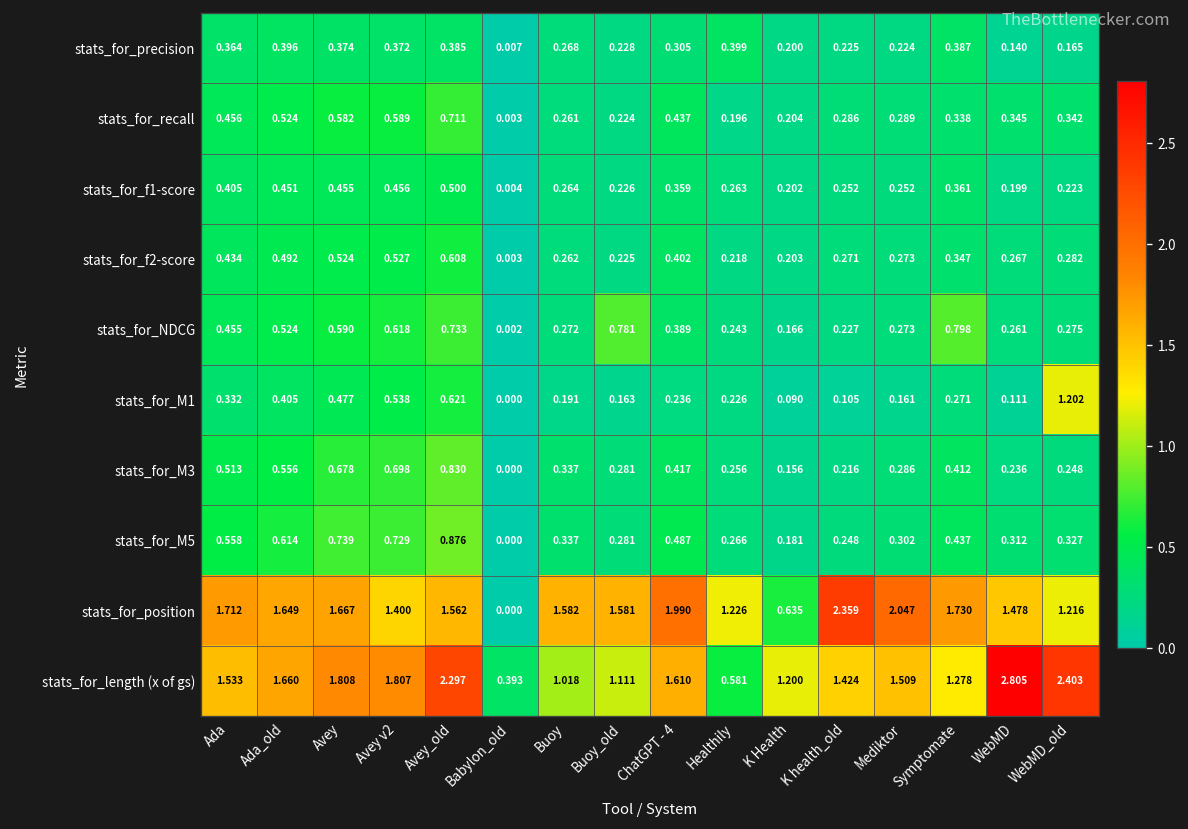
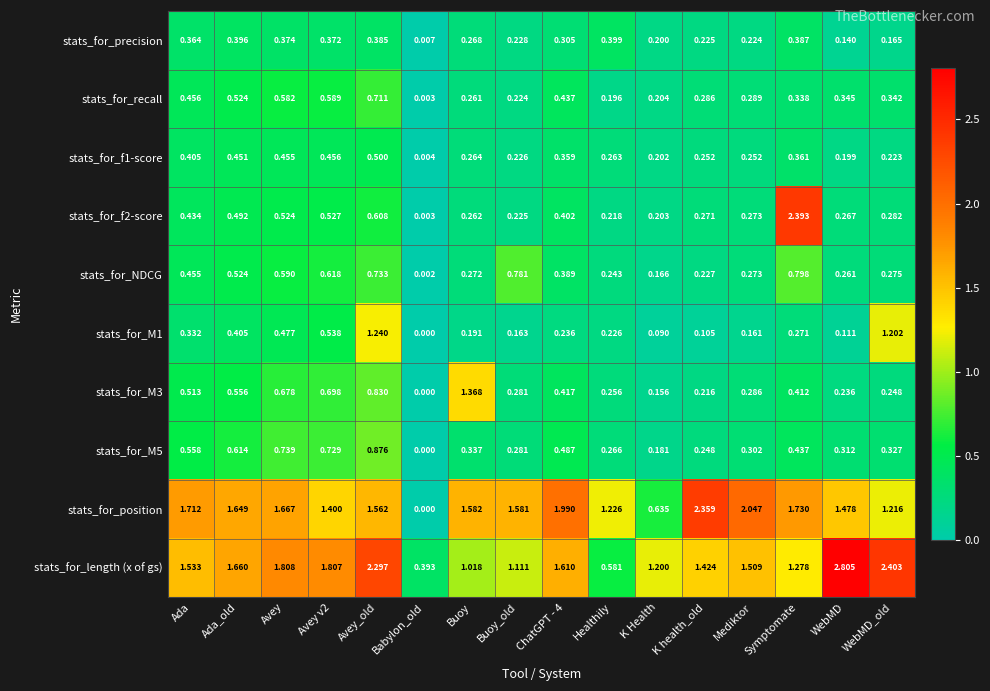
stats_for_f2-score, Symptomate: 0.347 -> 2.393
stats_for_M1, Avey_old: 0.621 -> 1.240
stats_for_M3, Buoy: 0.337 -> 1.368
